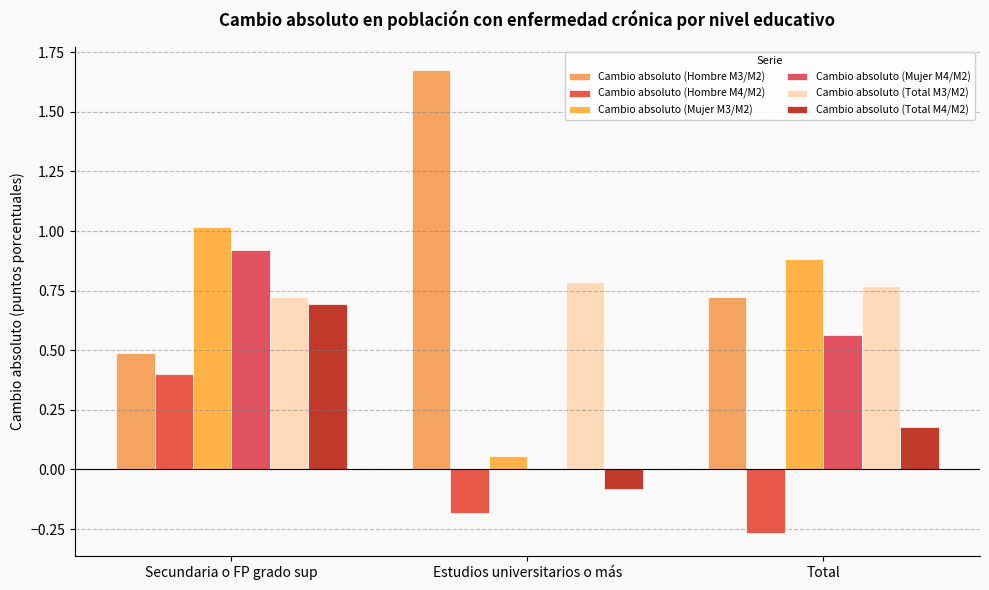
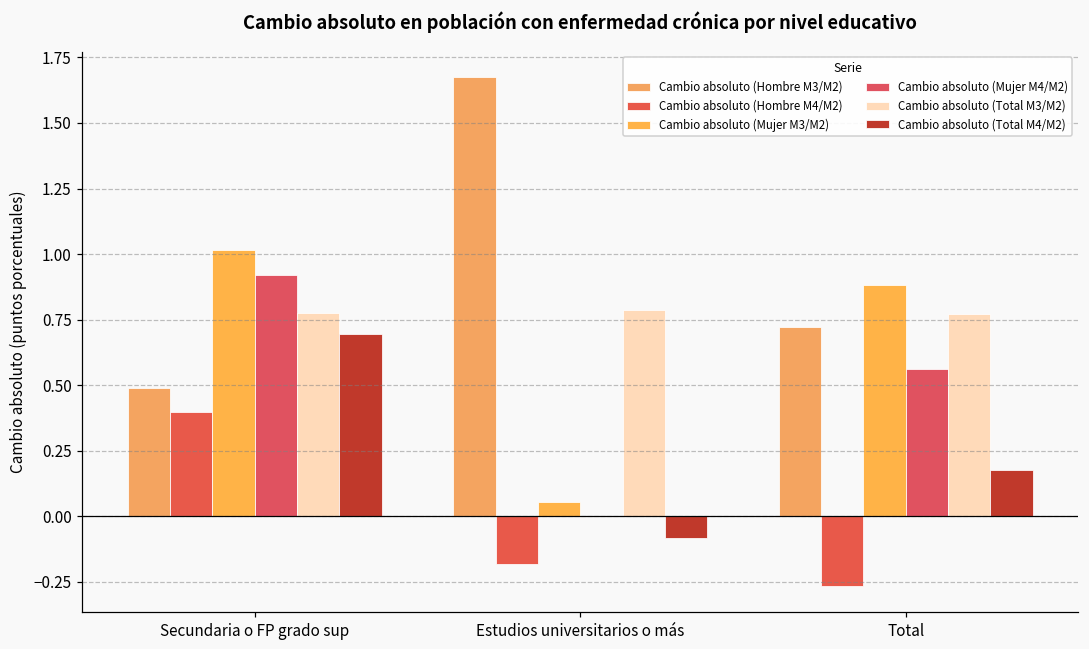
Cambio absoluto (Total M3/M2), Secundaria o FP grado sup: 0.72 -> 0.77
